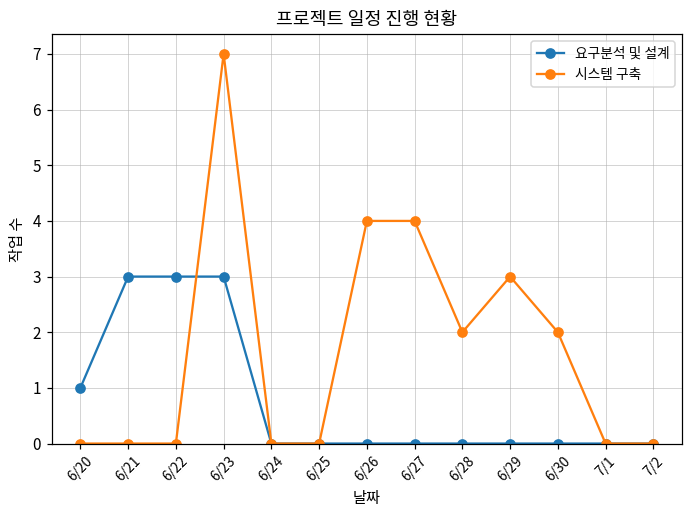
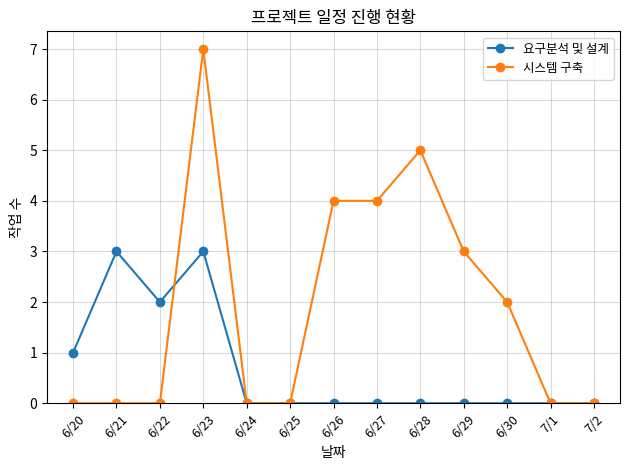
요구분석 및 설계, 6/22: 3 -> 2
시스템 구축, 6/28: 2 -> 5
